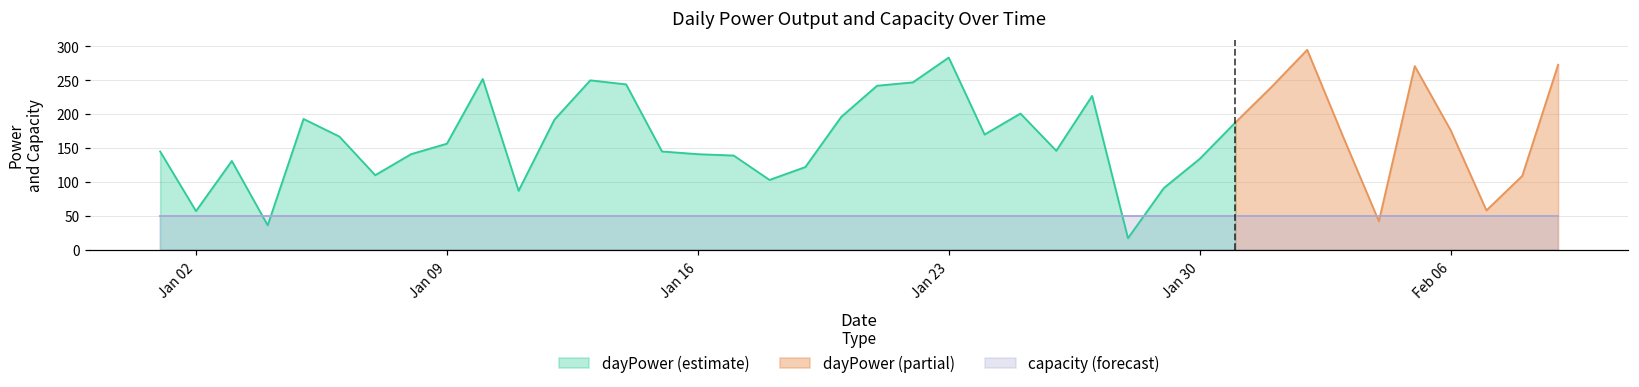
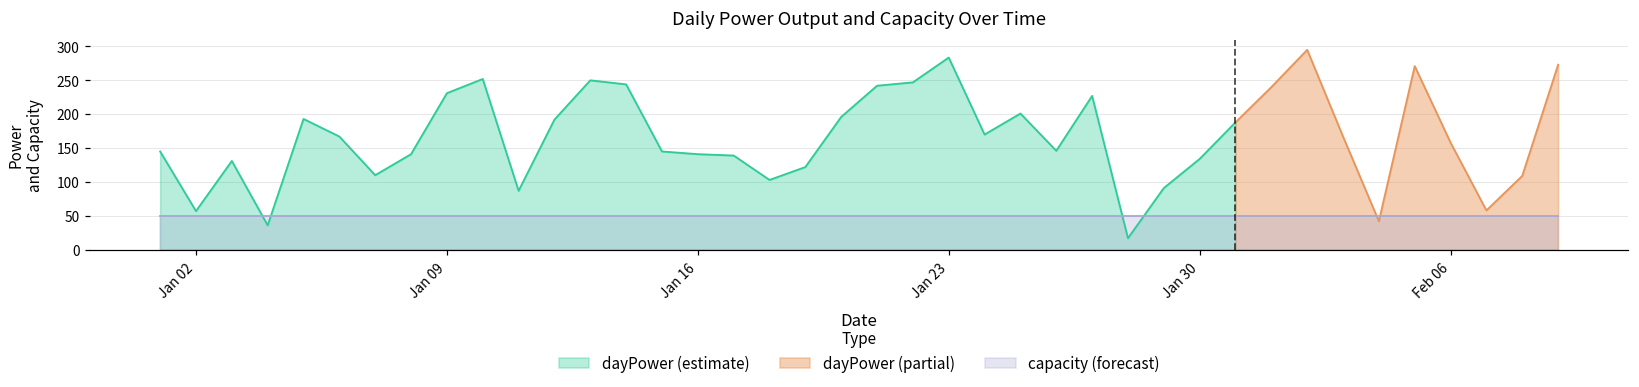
dayPower (estimate), Jan 09: 160 -> 230
dayPower (partial), Feb 06: 180 -> 160
